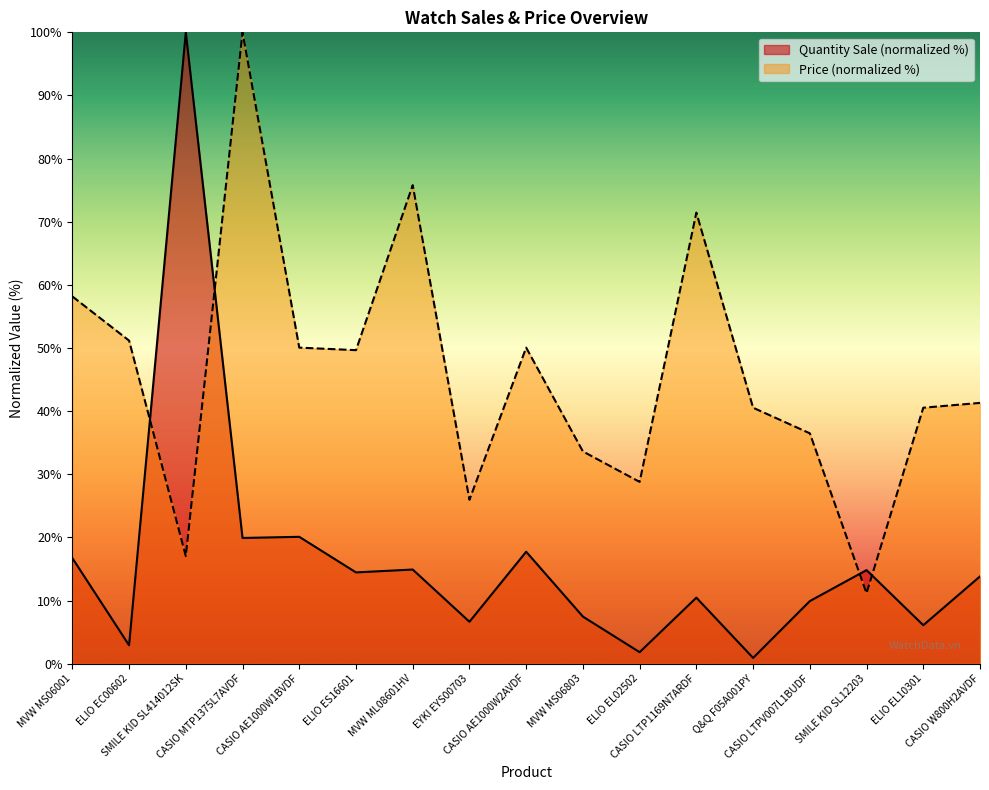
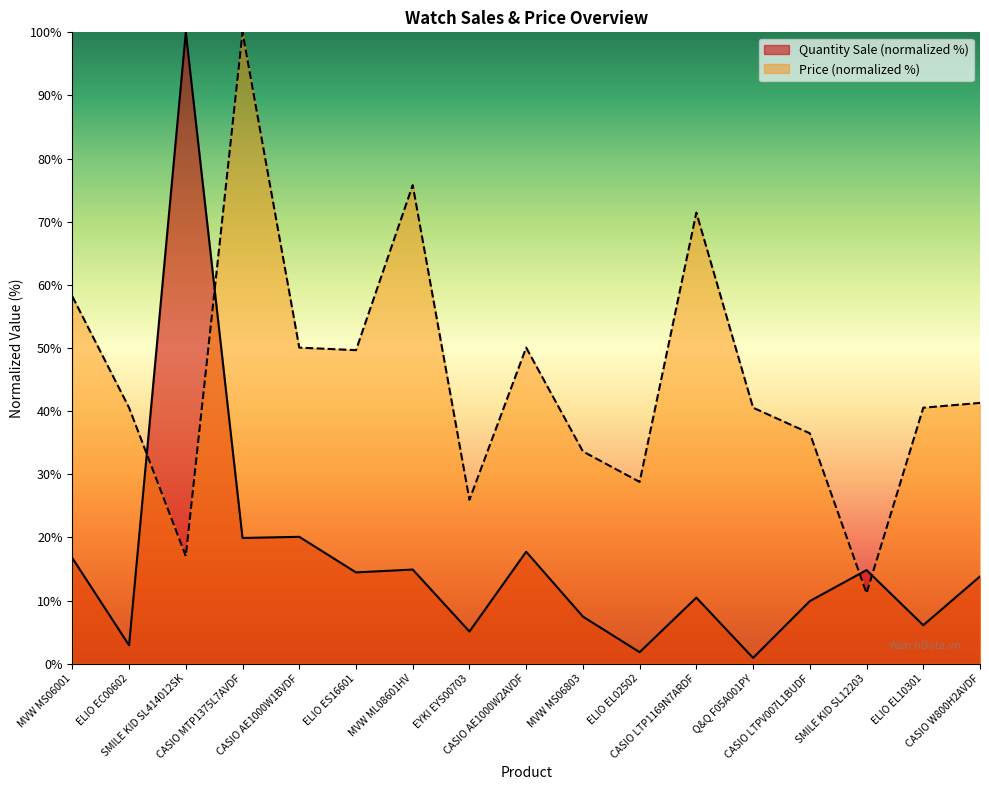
Price (normalized %), ELIO EC00602: 51% -> 41%
Quantity Sale (normalized %), EYKI EYS00703: 7% -> 5%
